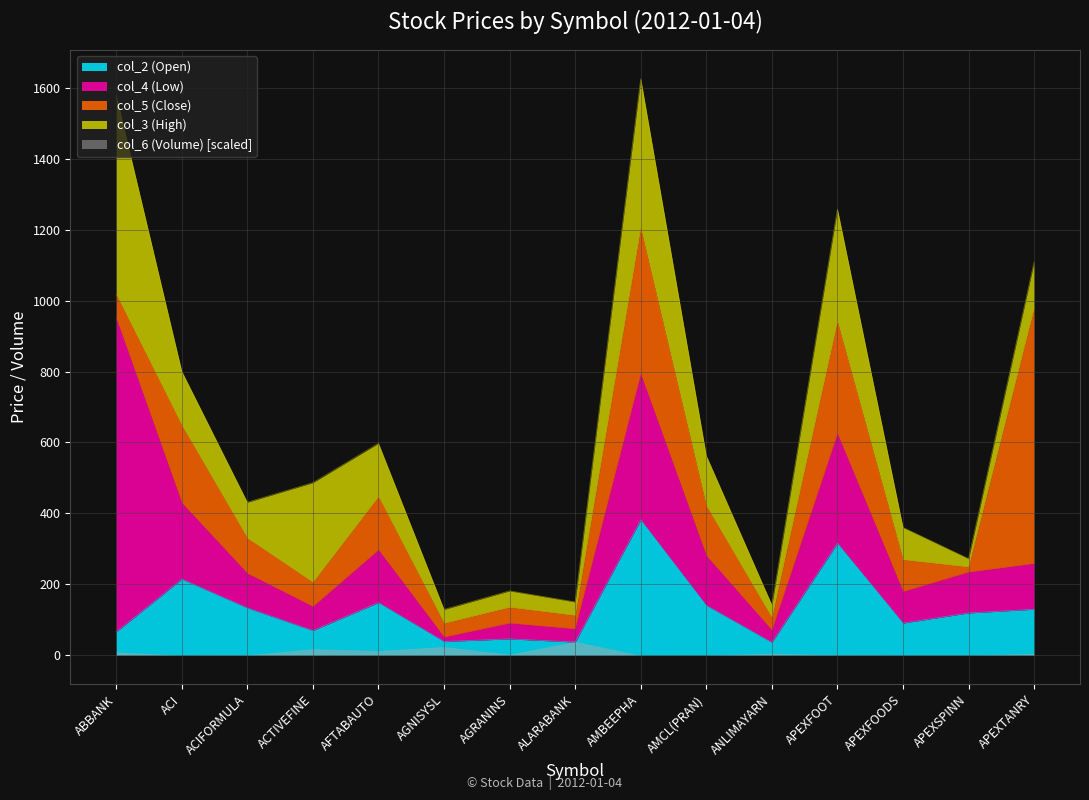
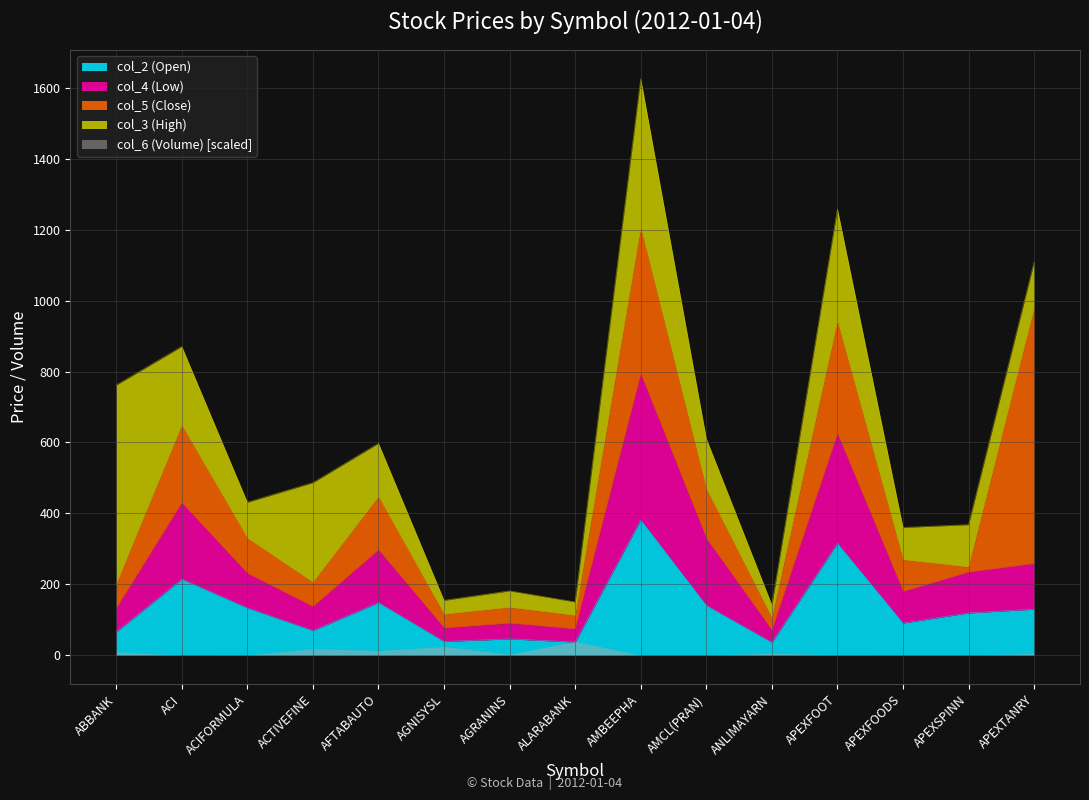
col_4 (Low), ABBANK: 880 -> 70
col_3 (High), ACI: 150 -> 220
col_4 (Low), AGNISYSL: 10 -> 40
col_4 (Low), AMCL(PRAN): 140 -> 190
col_3 (High), APEXSPINN: 20 -> 120
